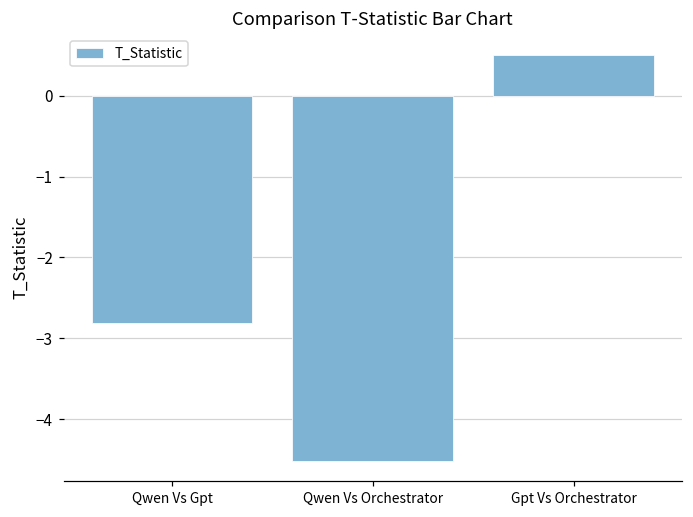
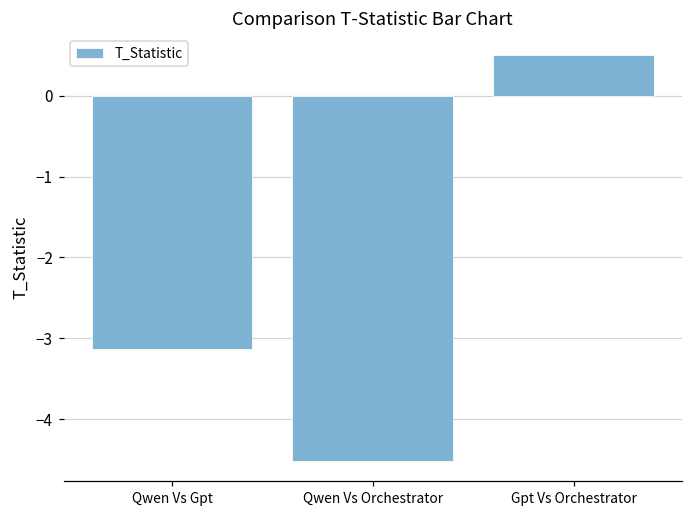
Qwen Vs Gpt: -2.8 -> -3.1
